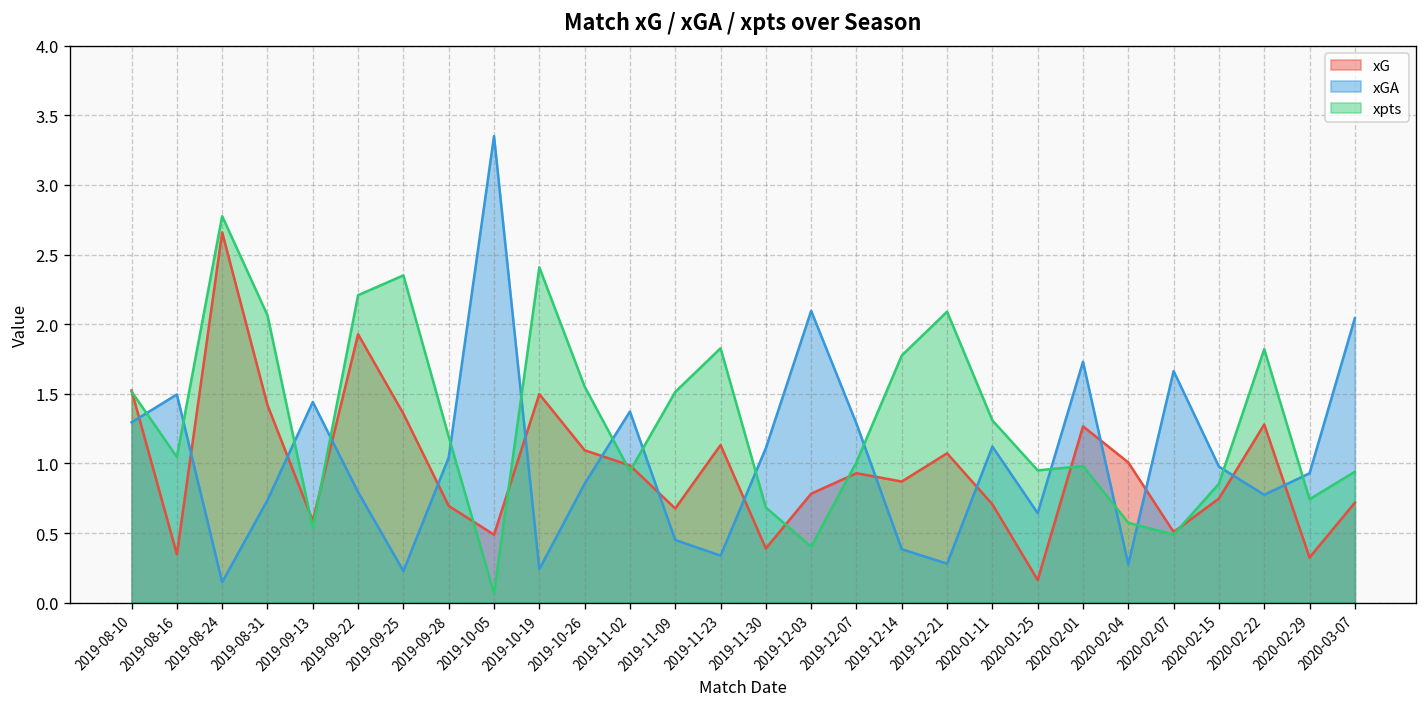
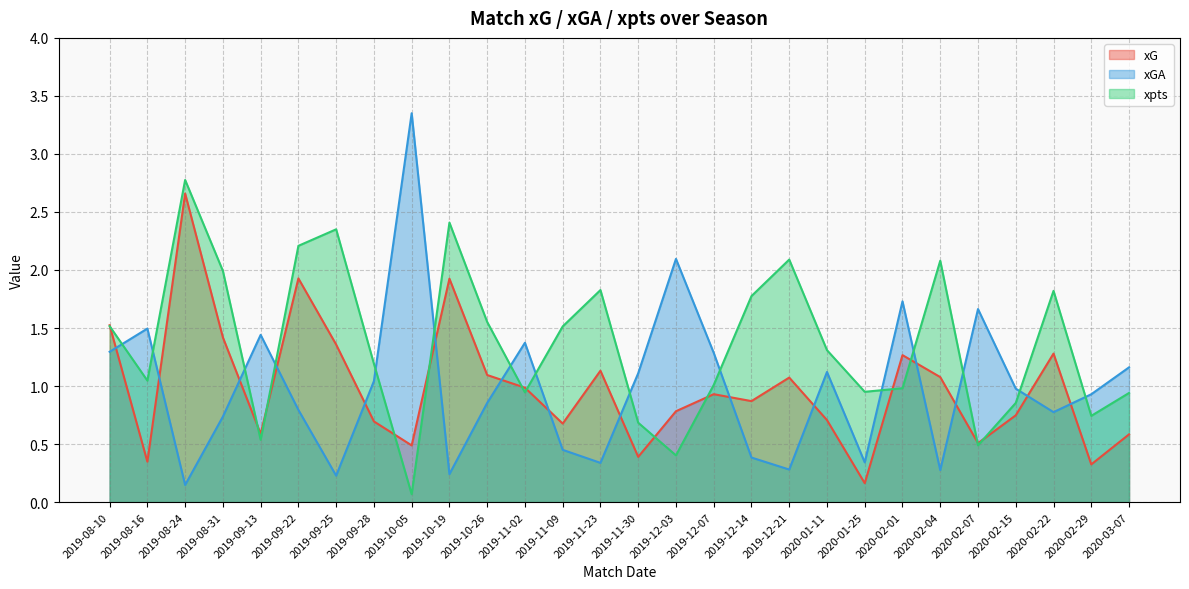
xpts, 2019-08-31: 2.06 -> 1.99
xG, 2019-10-19: 1.50 -> 1.93
xGA, 2020-01-25: 0.64 -> 0.34
xG, 2020-02-04: 1.01 -> 1.08
xpts, 2020-02-04: 0.57 -> 2.08
xG, 2020-03-07: 0.72 -> 0.58
xGA, 2020-03-07: 2.04 -> 1.16
